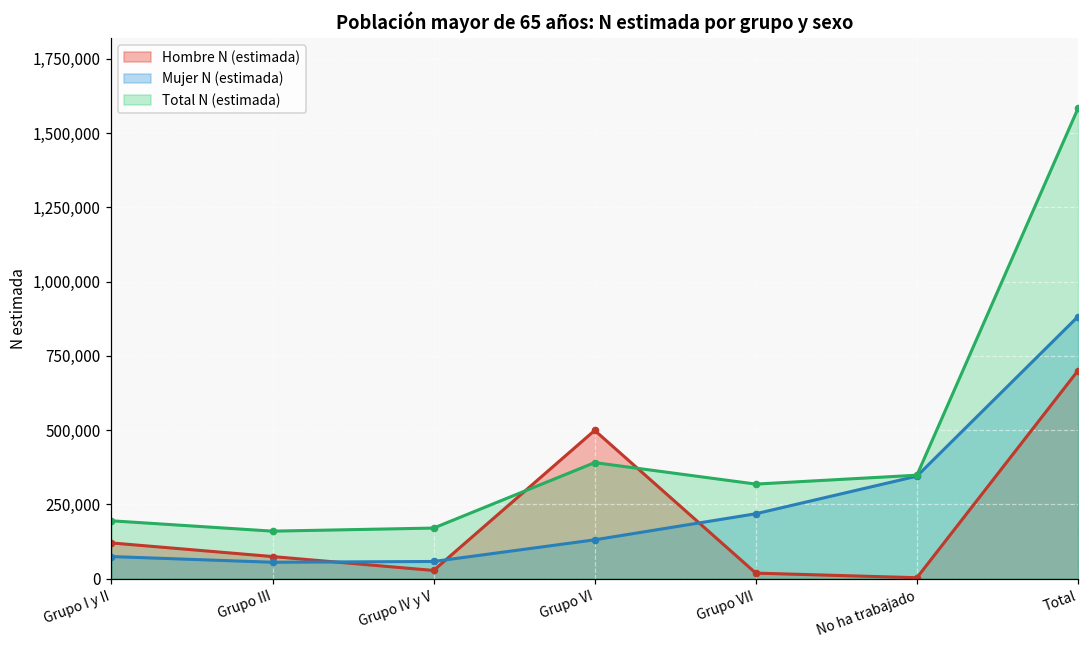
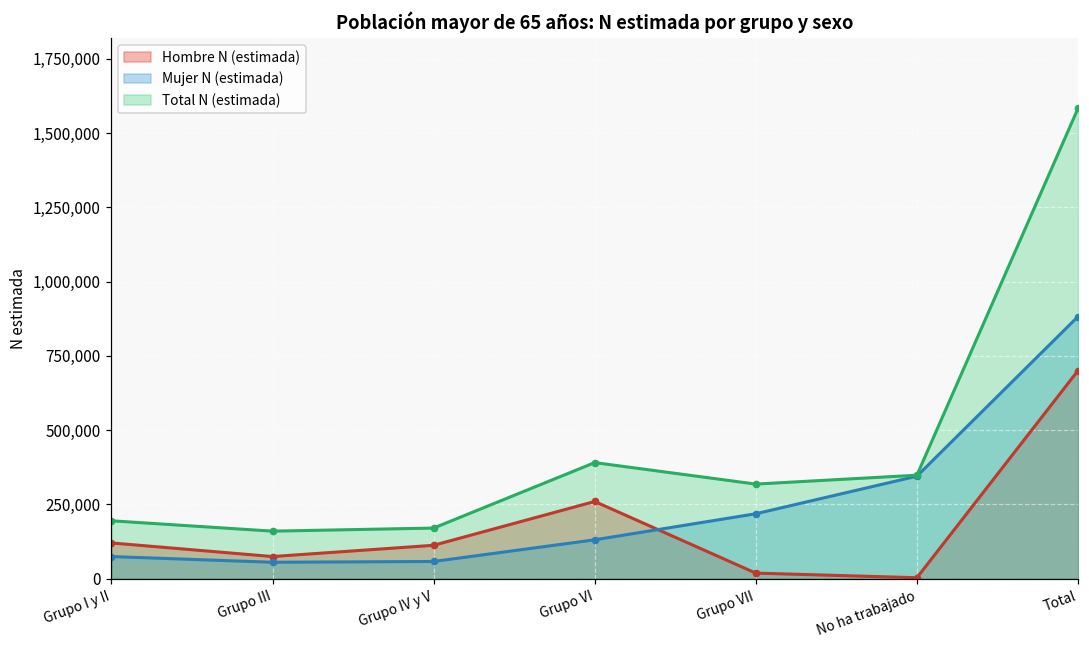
Hombre N (estimada), Grupo IV y V: 30,000 -> 110,000
Hombre N (estimada), Grupo VI: 500,000 -> 260,000
